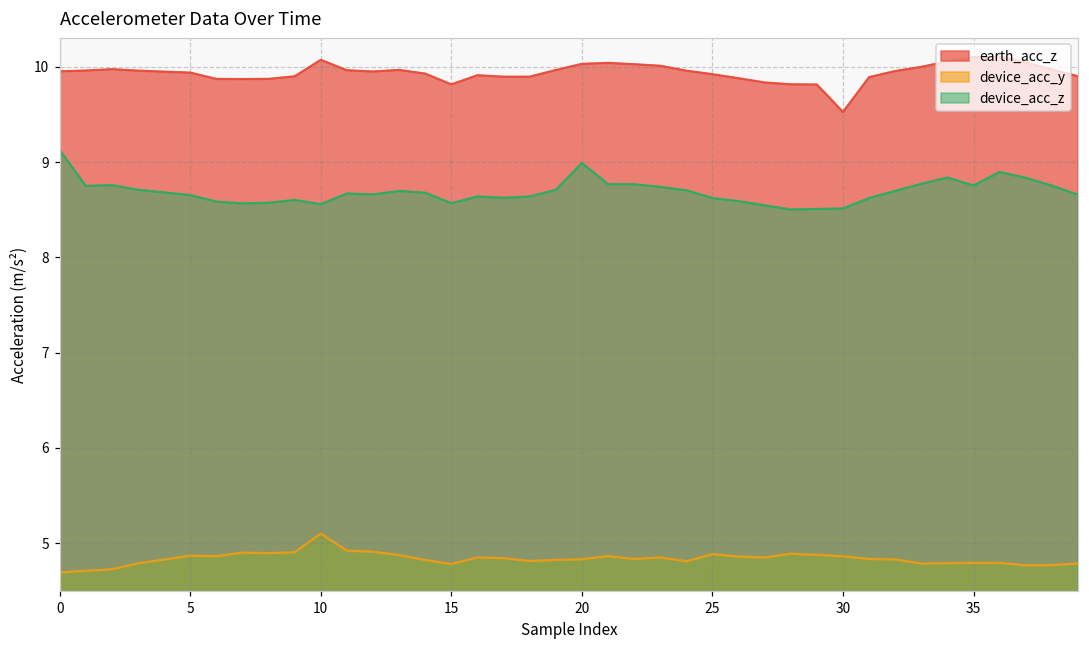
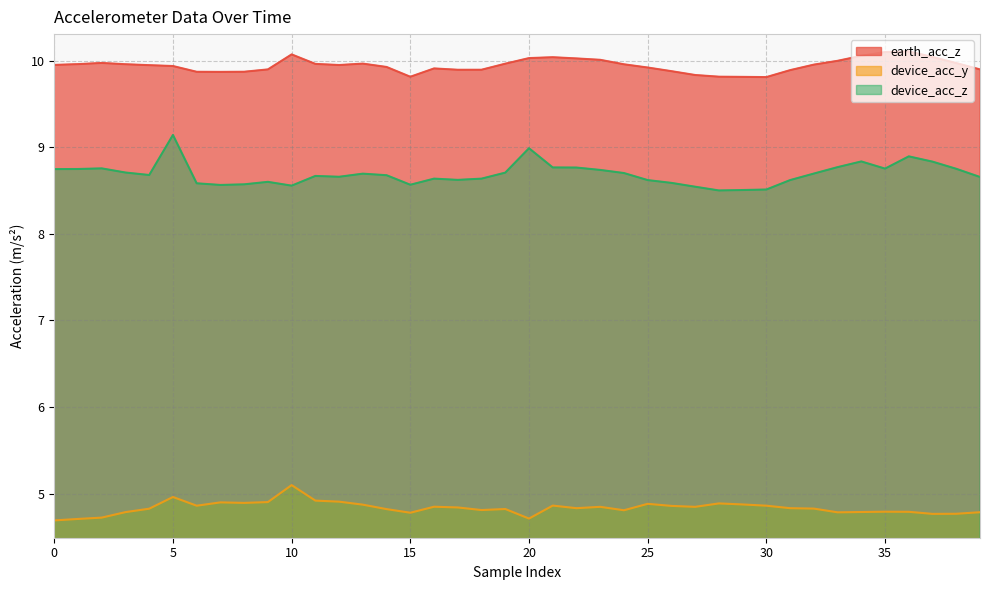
device_acc_z, 0: 9.1 -> 8.7
device_acc_y, 5: 4.9 -> 5.0
device_acc_z, 5: 8.7 -> 9.1
device_acc_y, 20: 4.8 -> 4.7
earth_acc_z, 30: 9.5 -> 9.8
